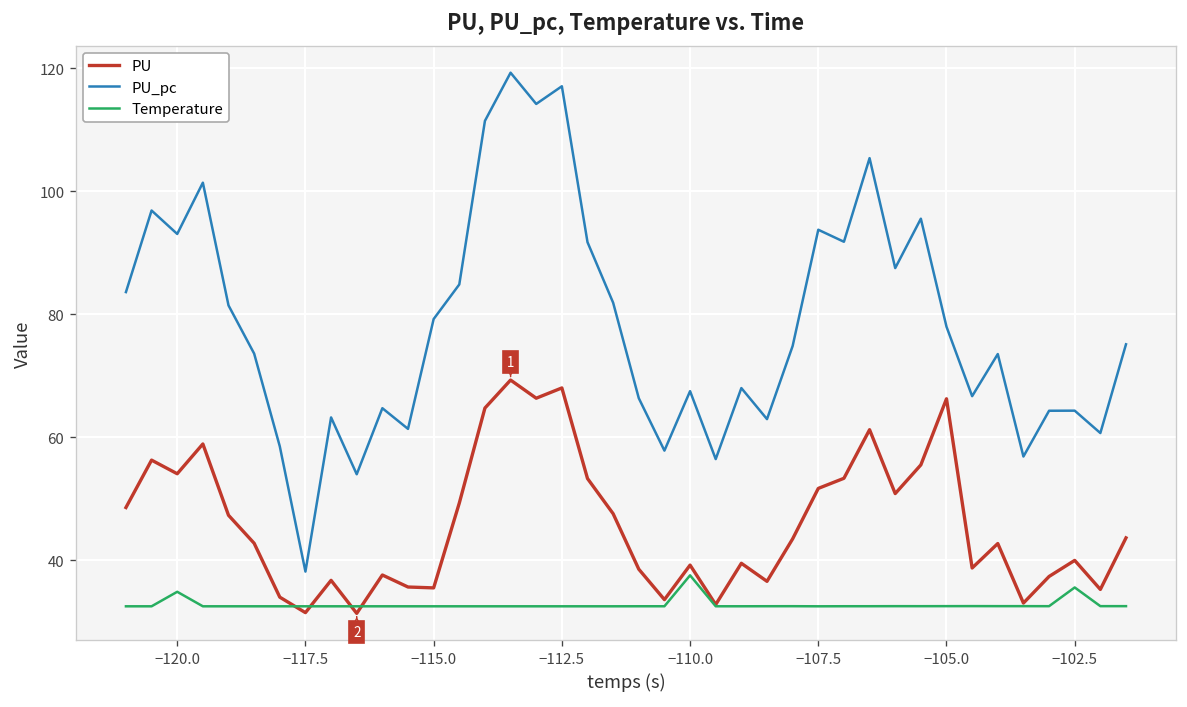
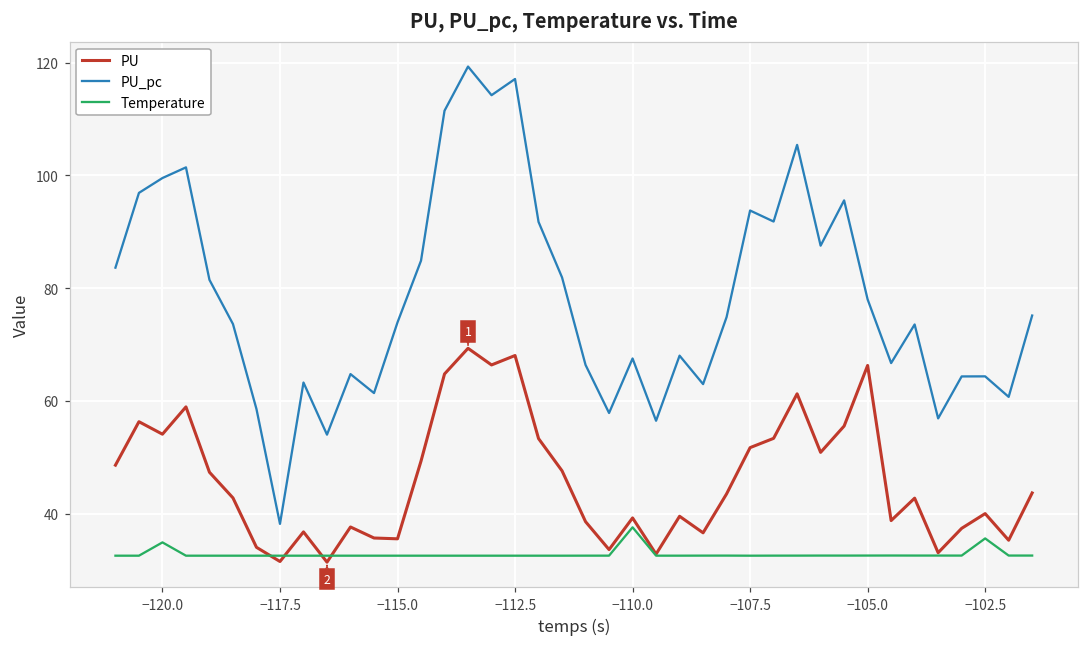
PU_pc, −120.0: 93 -> 100
PU_pc, −115.0: 79 -> 74
